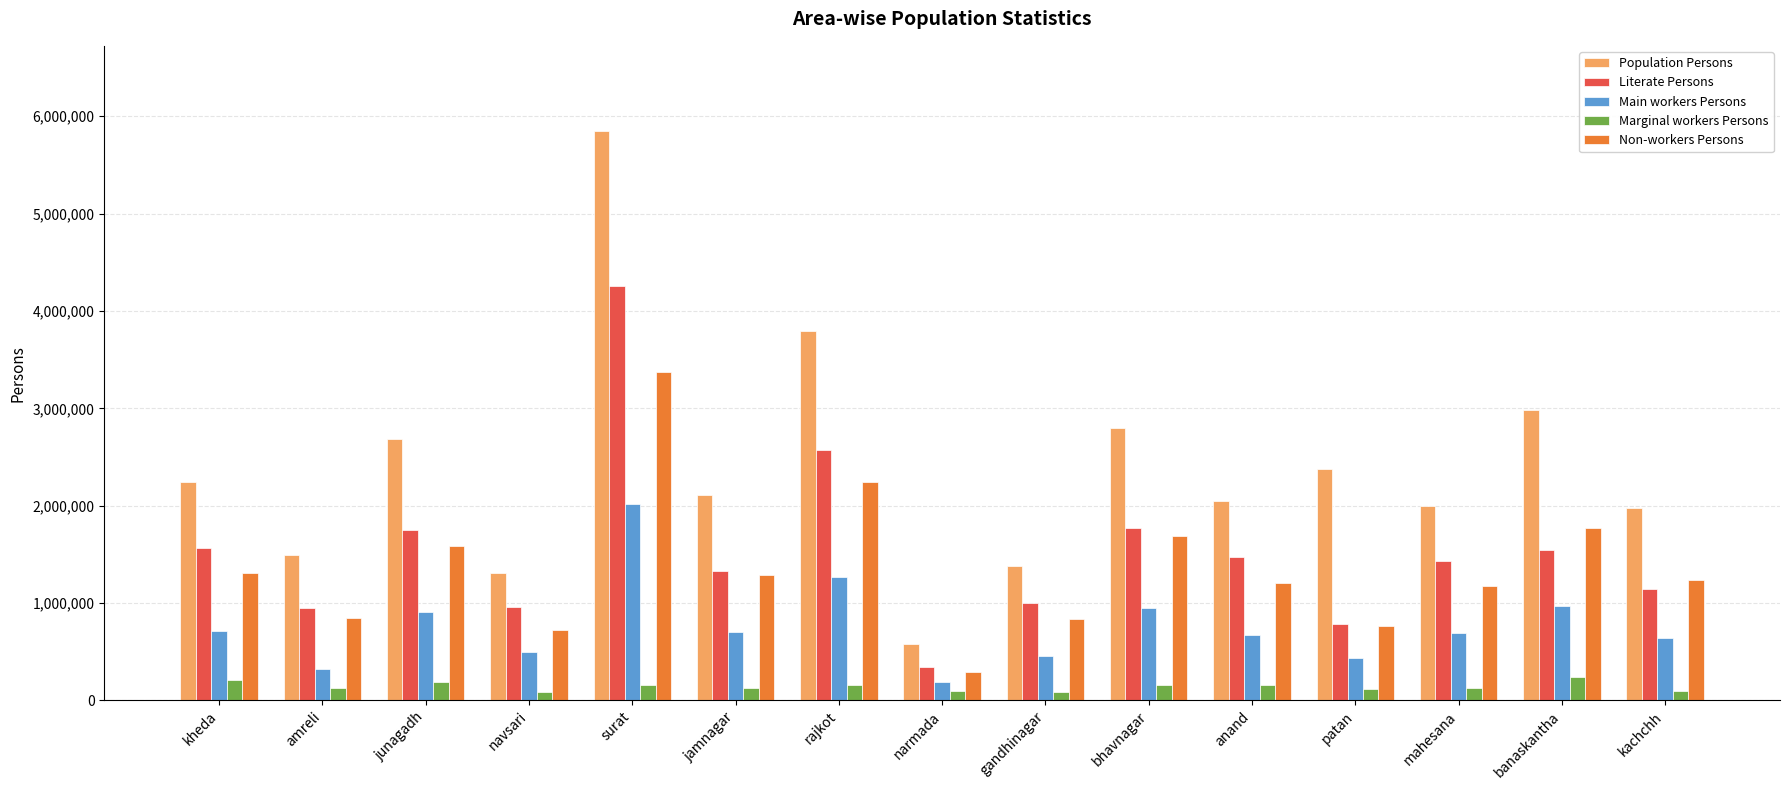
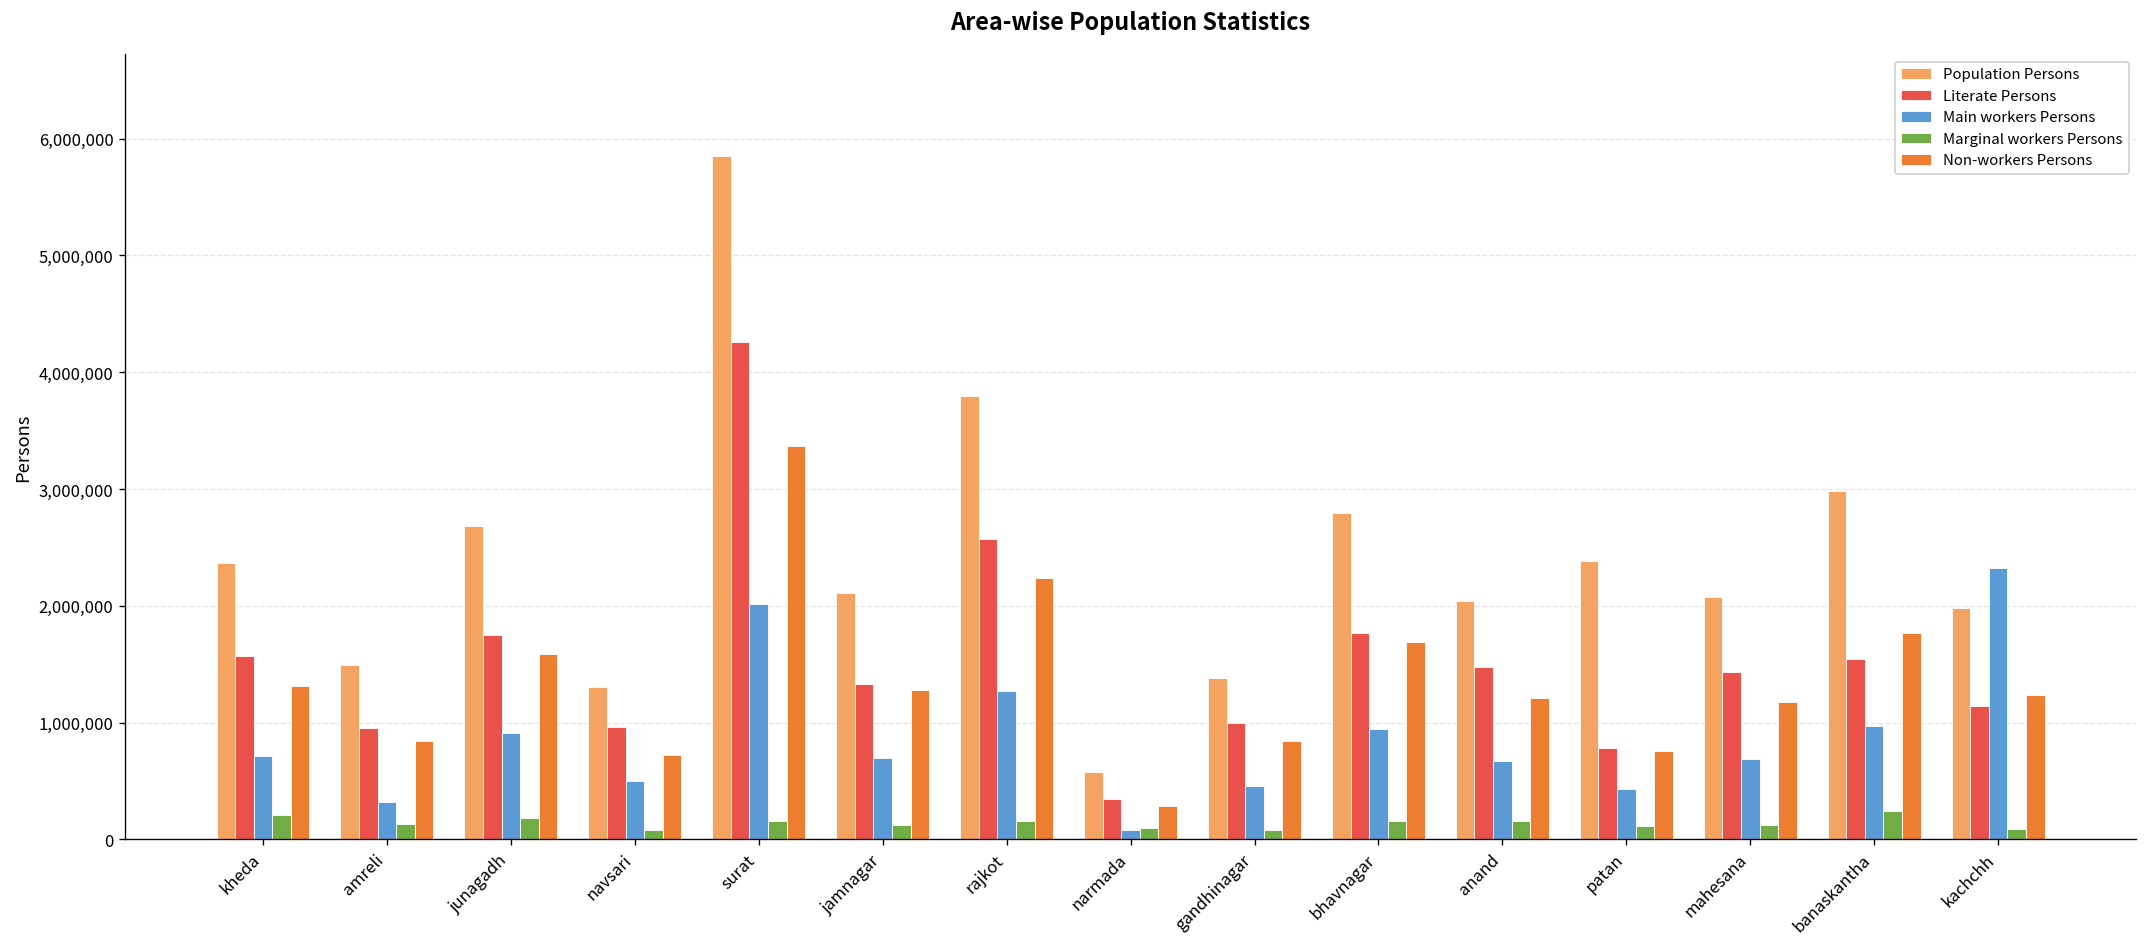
Population Persons, kheda: 2,200,000 -> 2,400,000
Main workers Persons, narmada: 200,000 -> 100,000
Population Persons, mahesana: 2,000,000 -> 2,100,000
Main workers Persons, kachchh: 600,000 -> 2,300,000
